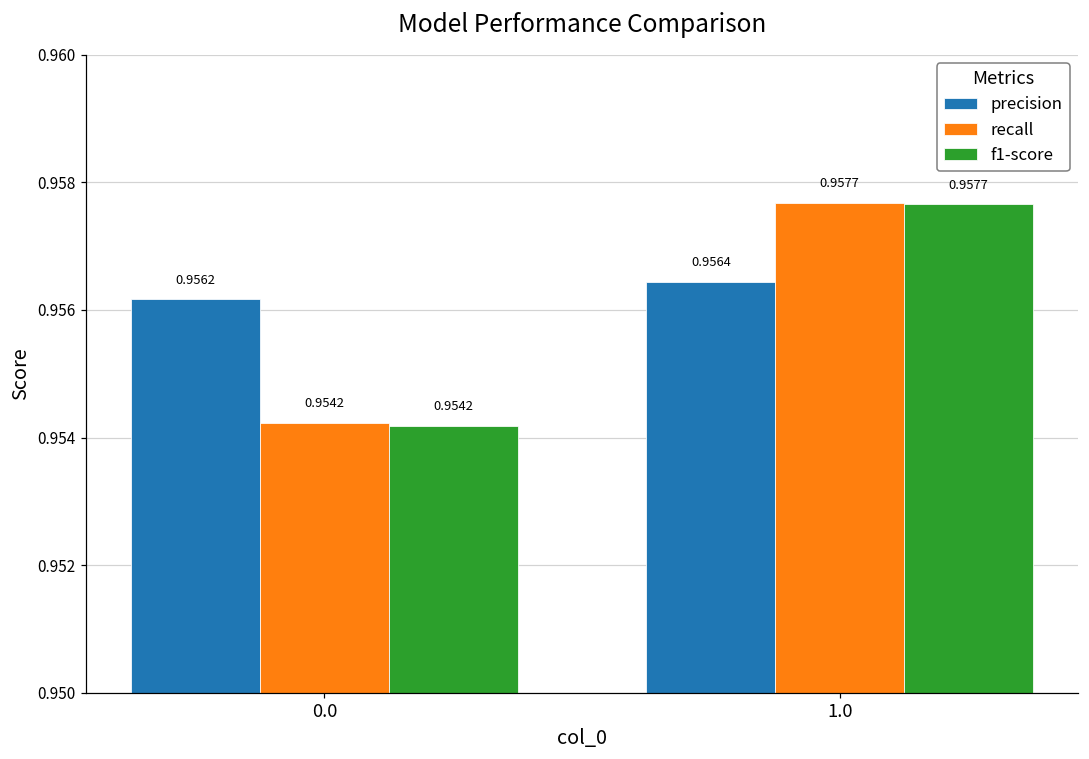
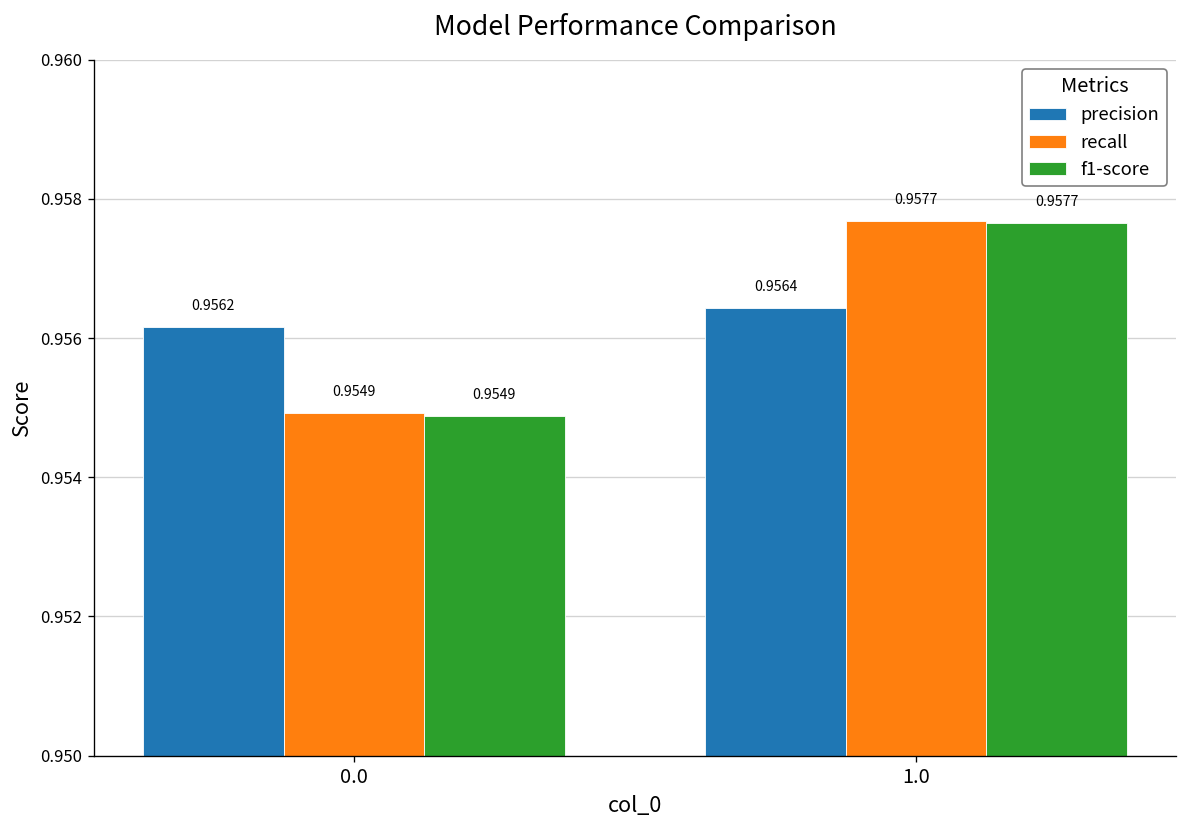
recall, 0.0: 0.9542 -> 0.9549
f1-score, 0.0: 0.9542 -> 0.9549
